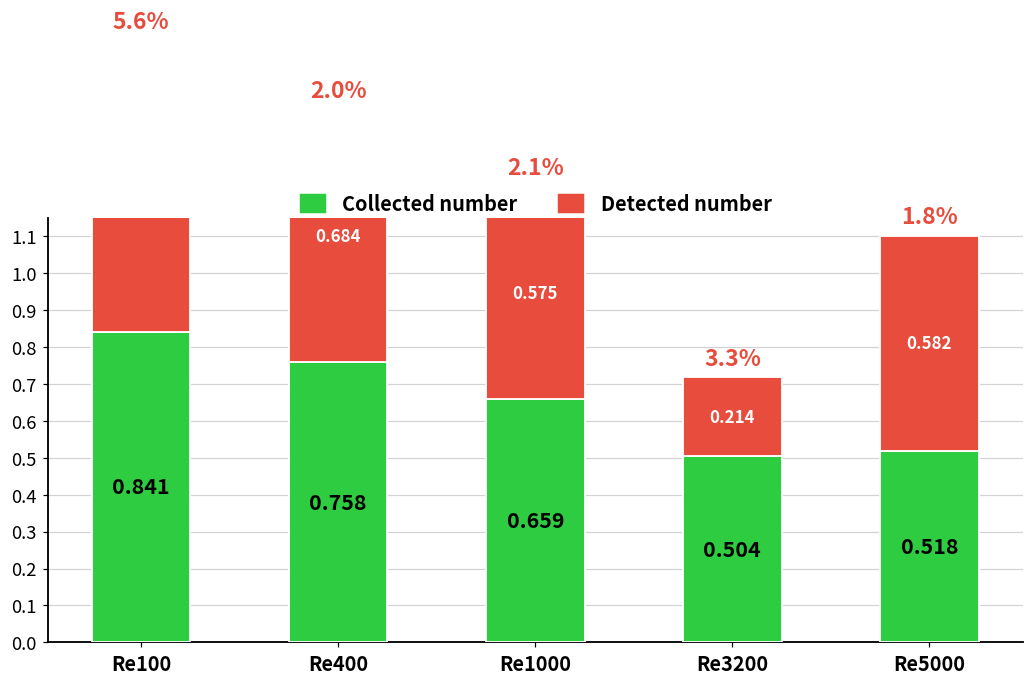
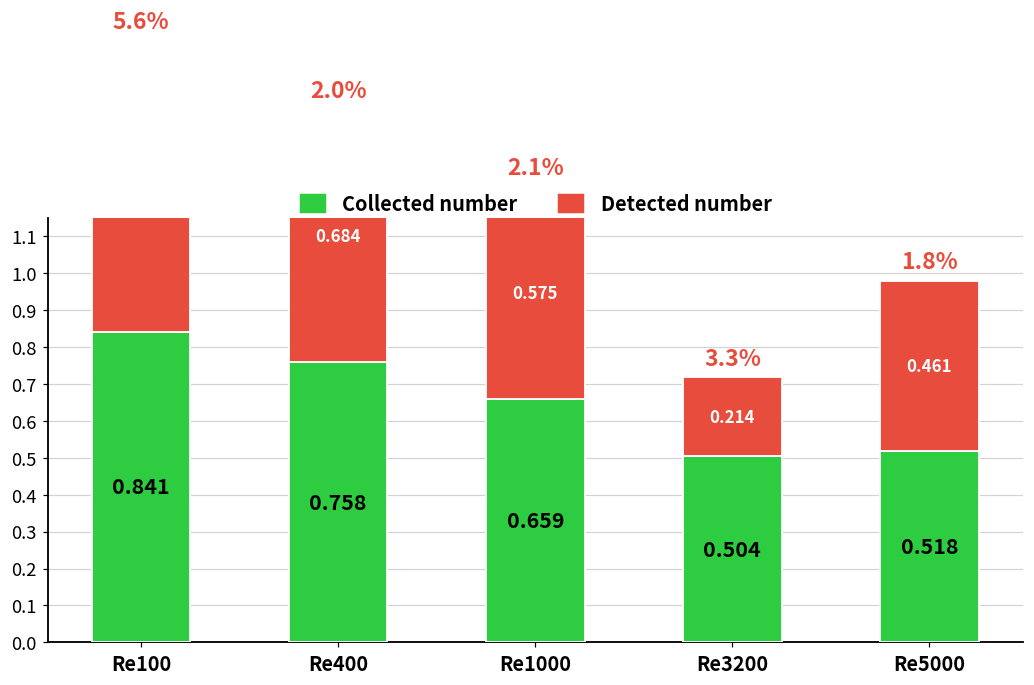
Detected number, Re5000: 0.582 -> 0.461
